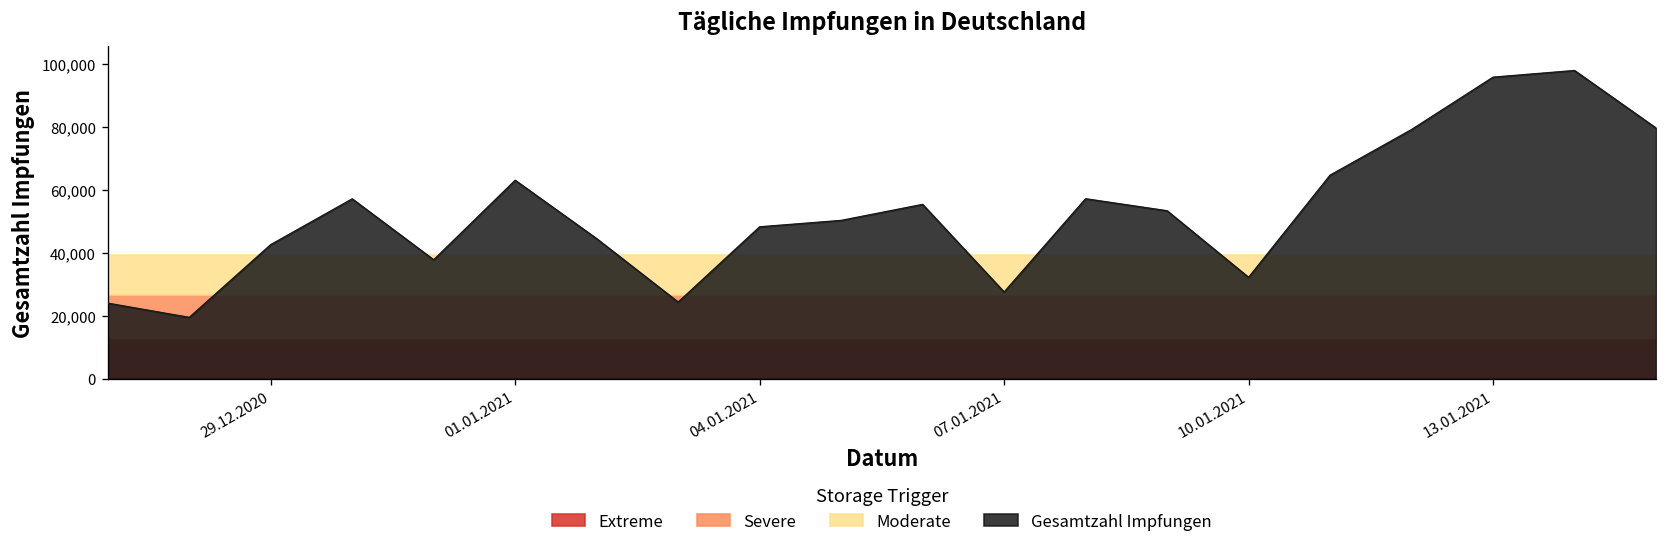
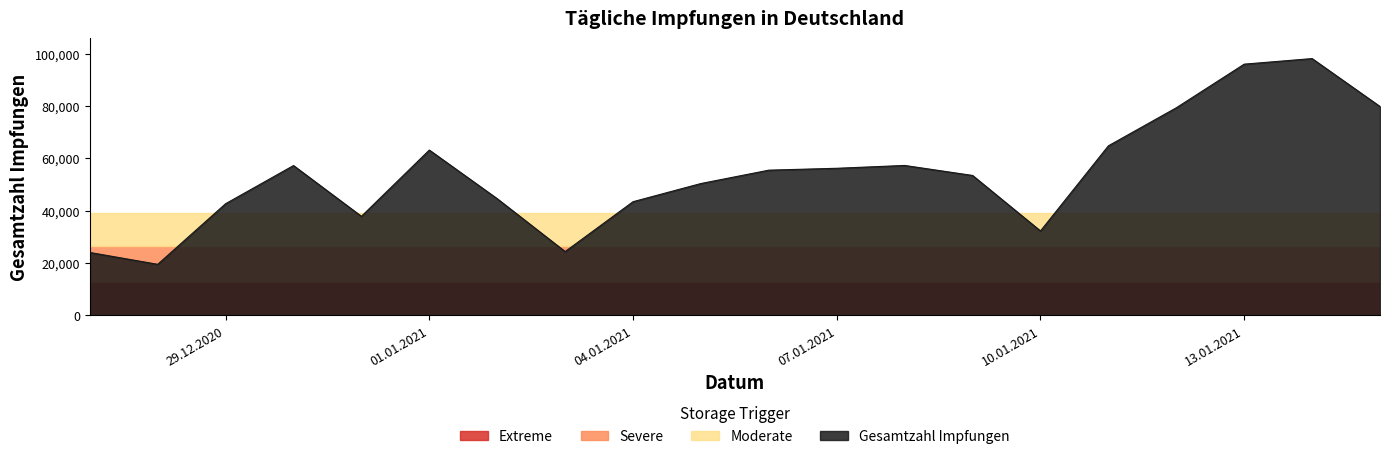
04.01.2021: 48,000 -> 43,000
07.01.2021: 28,000 -> 56,000
